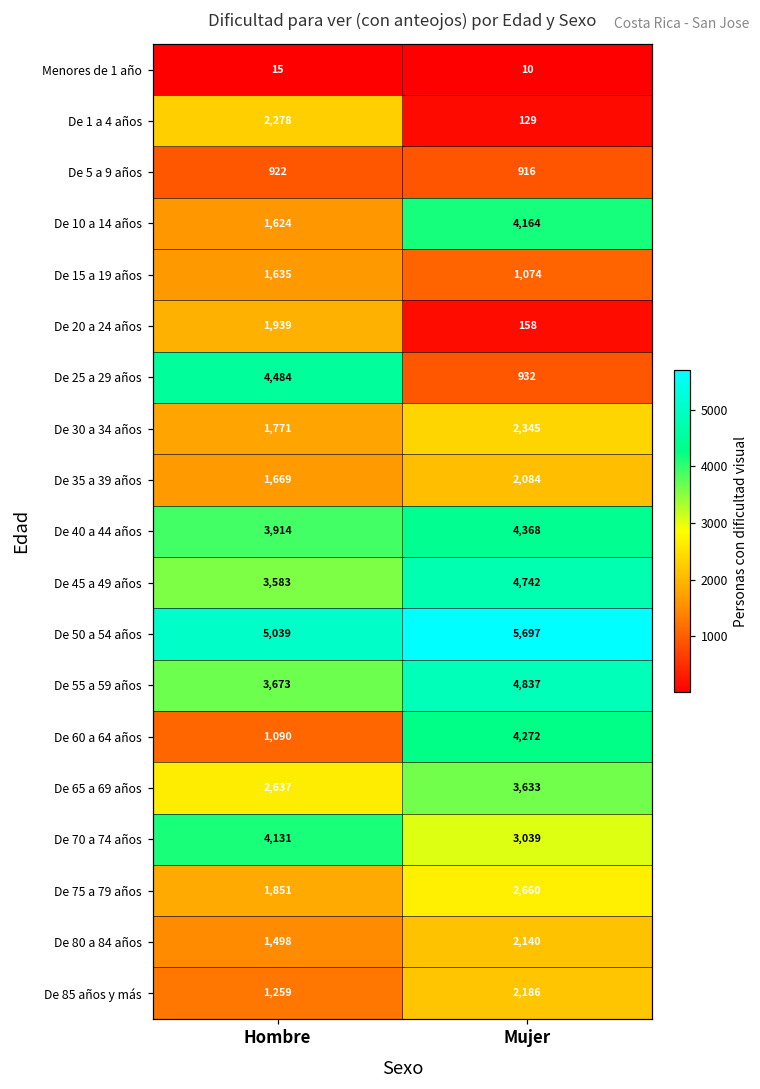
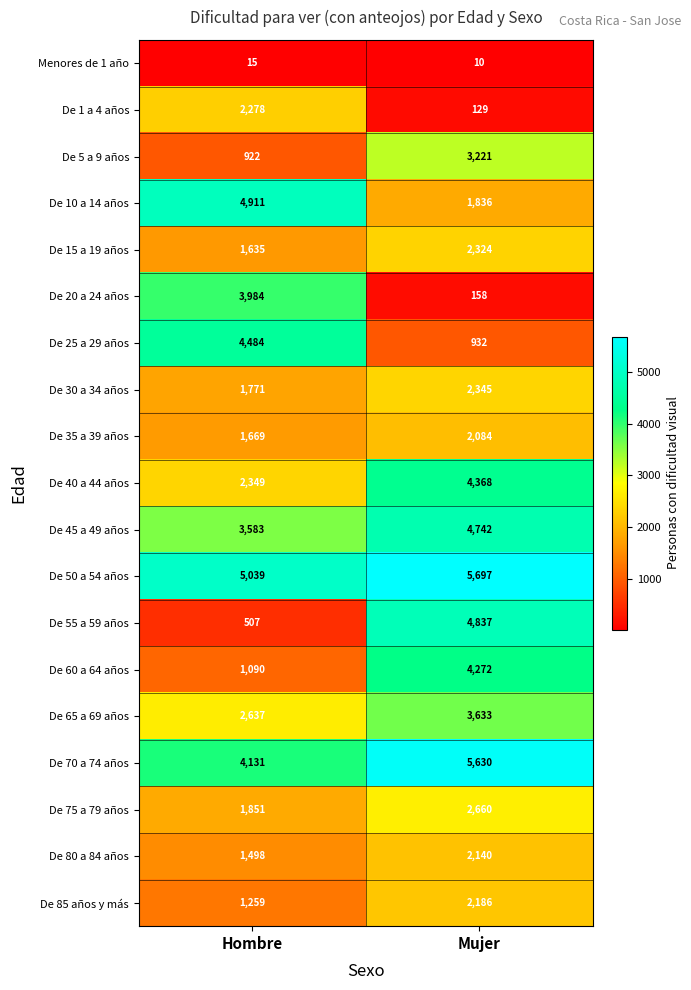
De 5 a 9 años, Mujer: 916 -> 3,221
De 10 a 14 años, Hombre: 1,624 -> 4,911
De 10 a 14 años, Mujer: 4,164 -> 1,836
De 15 a 19 años, Mujer: 1,074 -> 2,324
De 20 a 24 años, Hombre: 1,939 -> 3,984
De 40 a 44 años, Hombre: 3,914 -> 2,349
De 55 a 59 años, Hombre: 3,673 -> 507
De 70 a 74 años, Mujer: 3,039 -> 5,630
